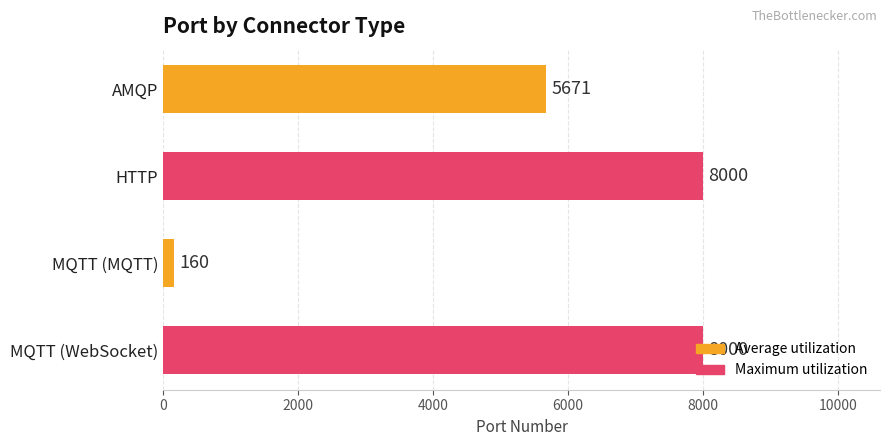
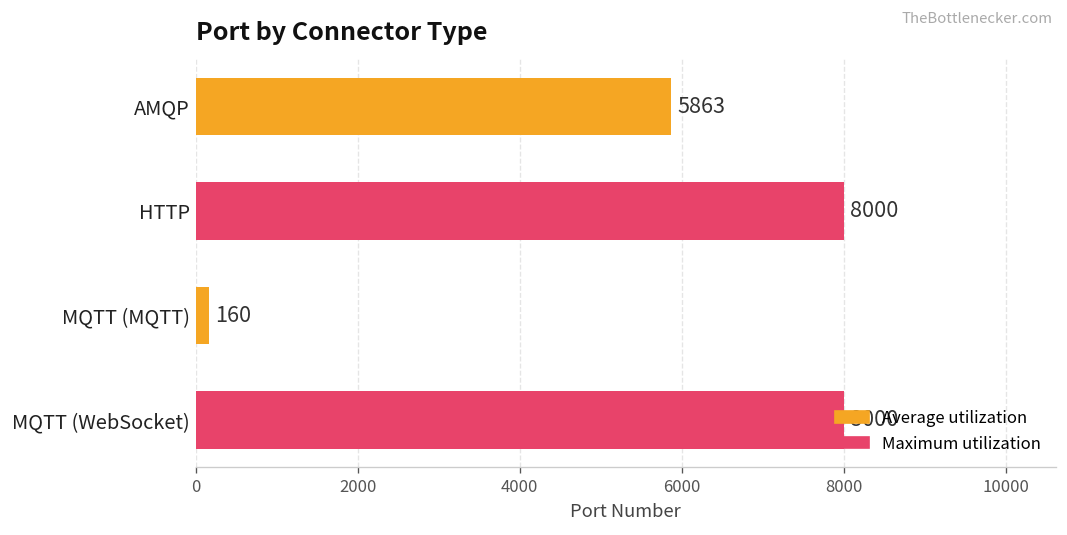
AMQP: 5671 -> 5863
